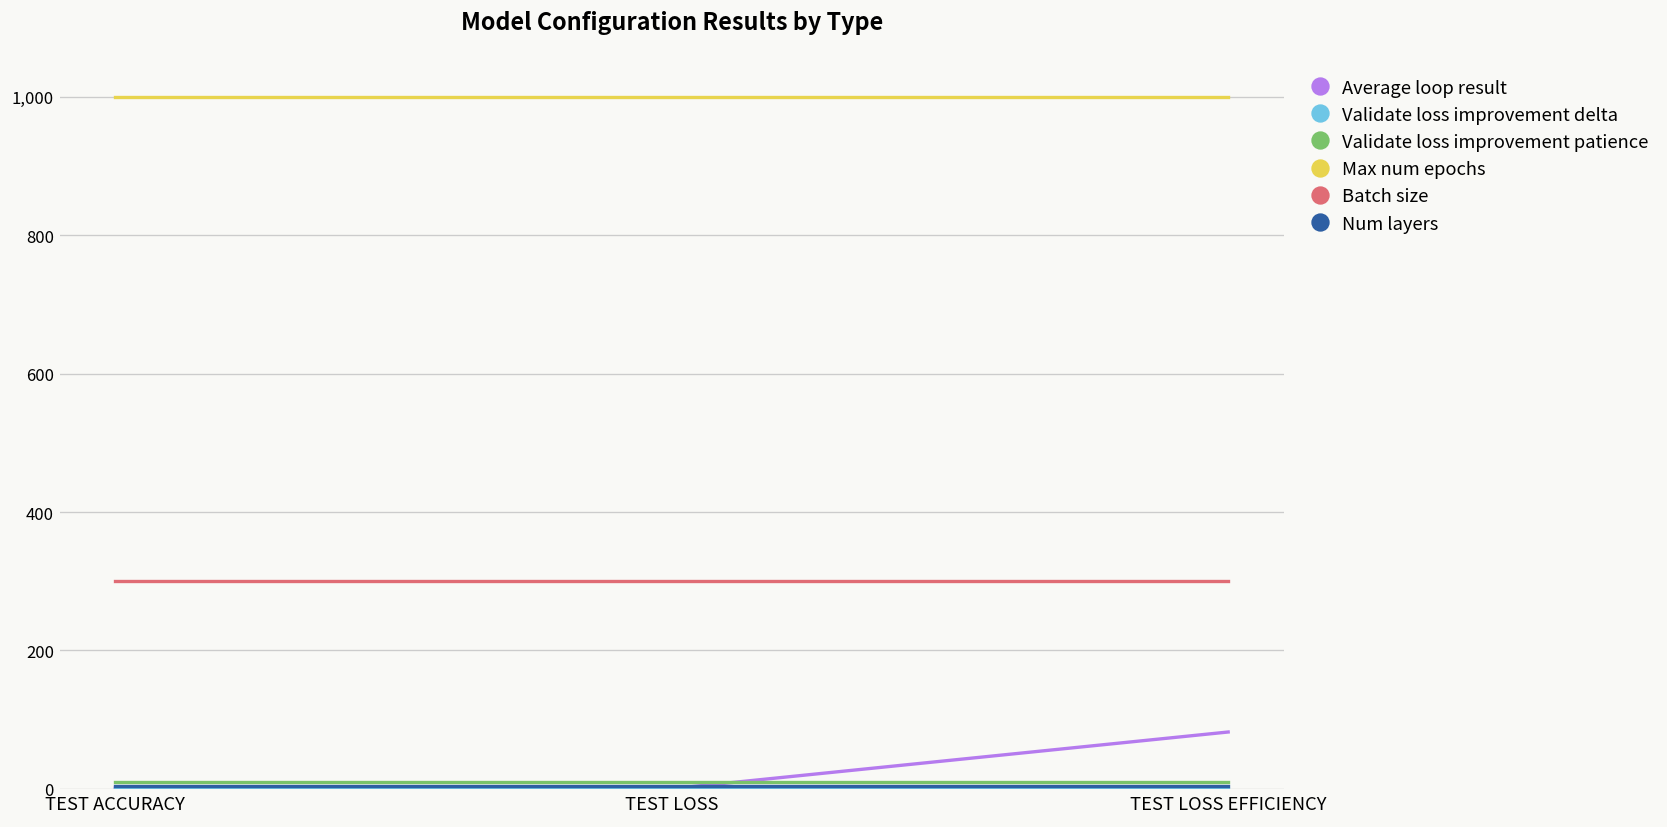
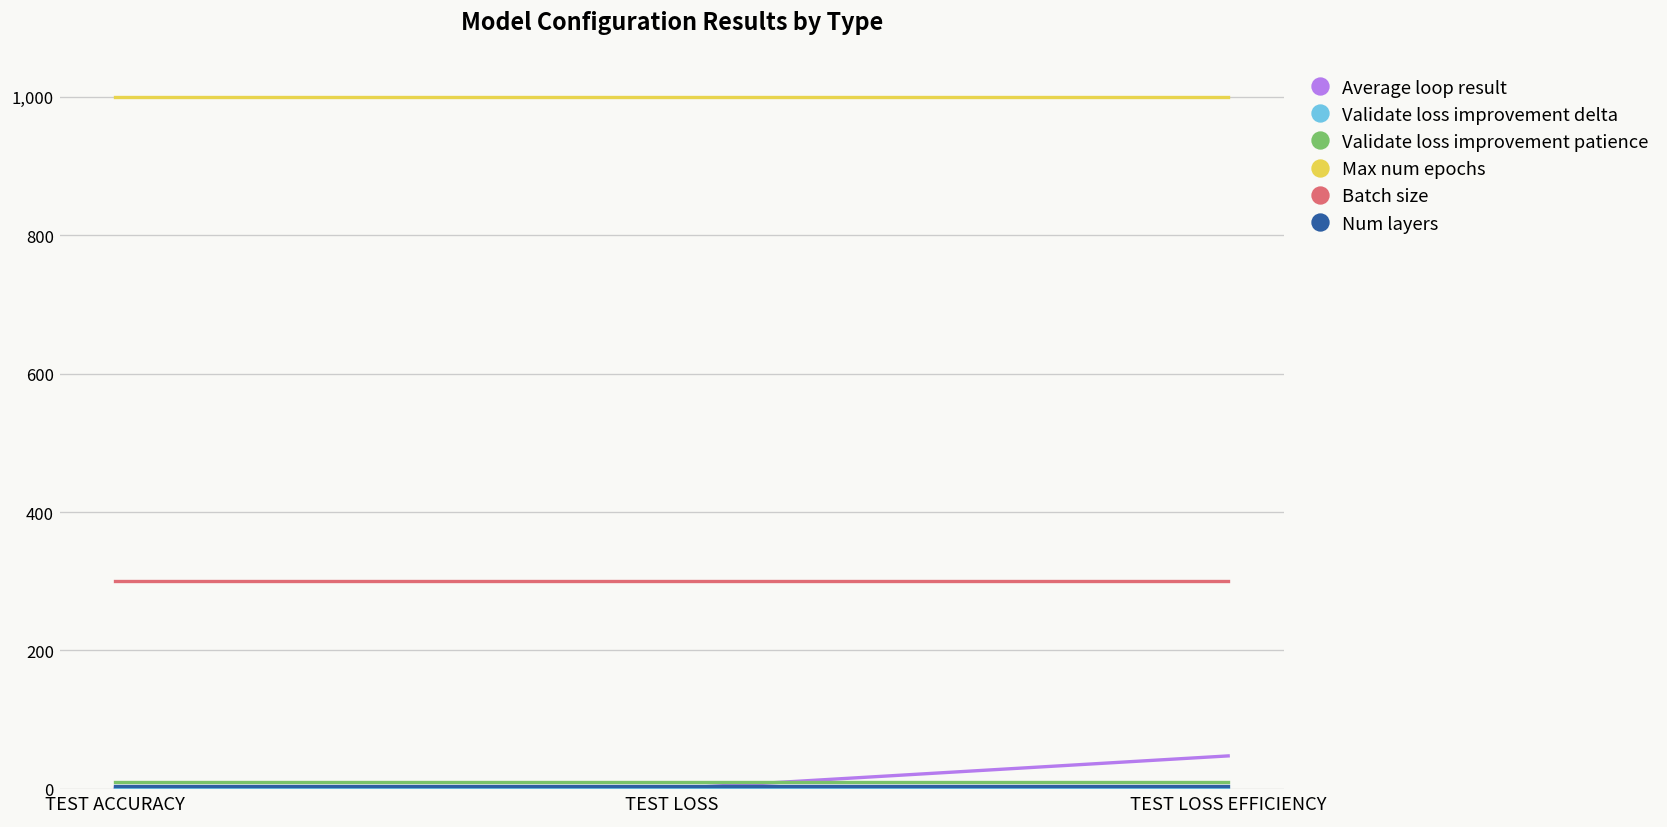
Average loop result, TEST LOSS EFFICIENCY: 80 -> 50
